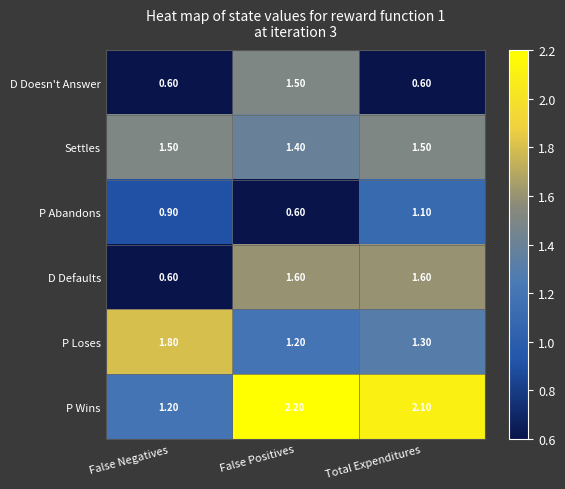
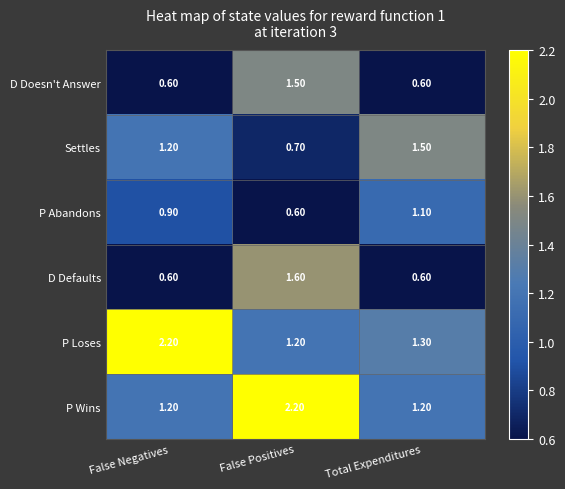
Settles, False Negatives: 1.50 -> 1.20
Settles, False Positives: 1.40 -> 0.70
D Defaults, Total Expenditures: 1.60 -> 0.60
P Loses, False Negatives: 1.80 -> 2.20
P Wins, Total Expenditures: 2.10 -> 1.20
